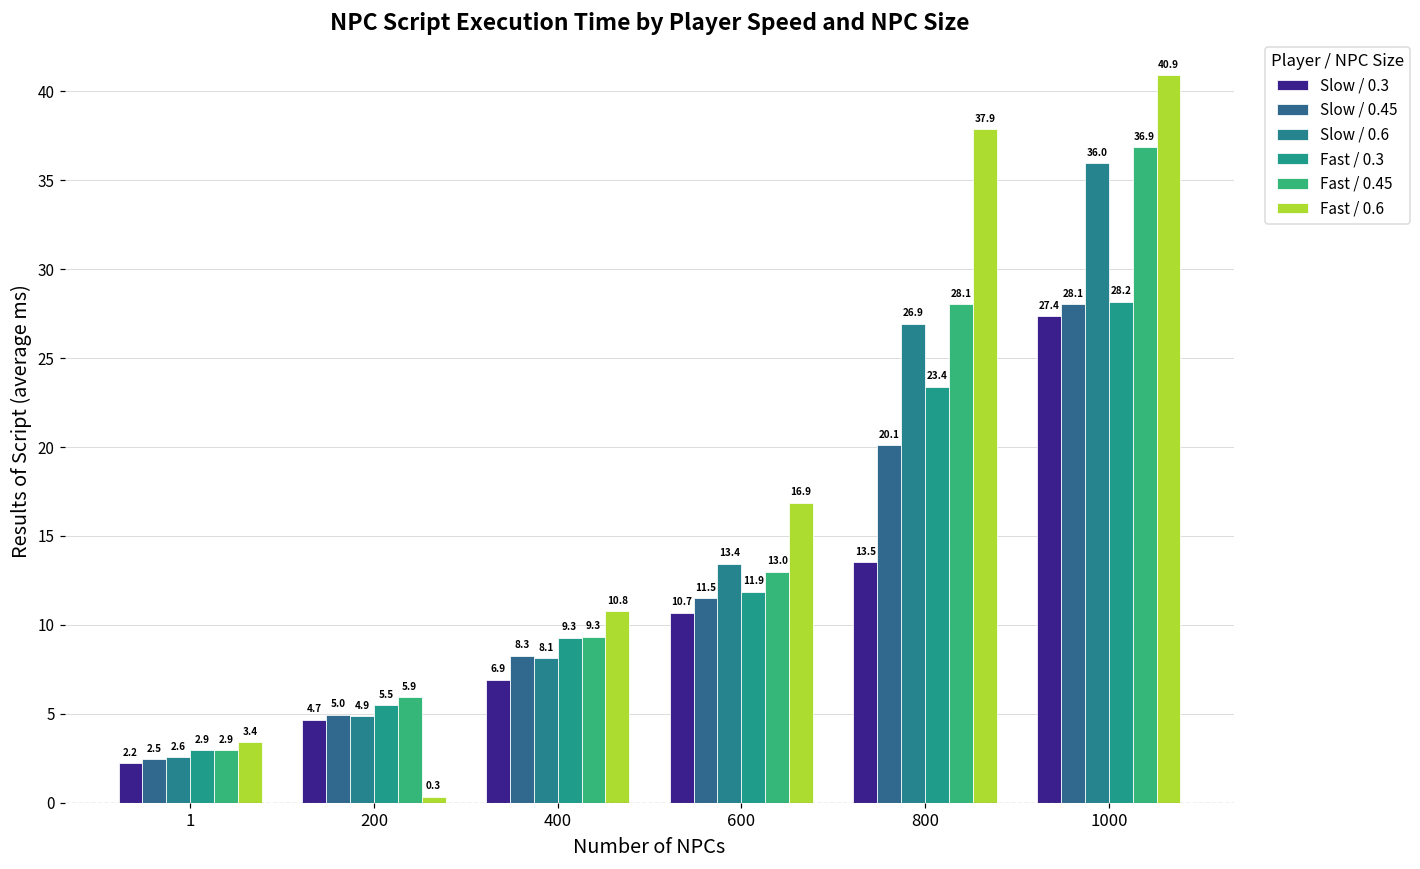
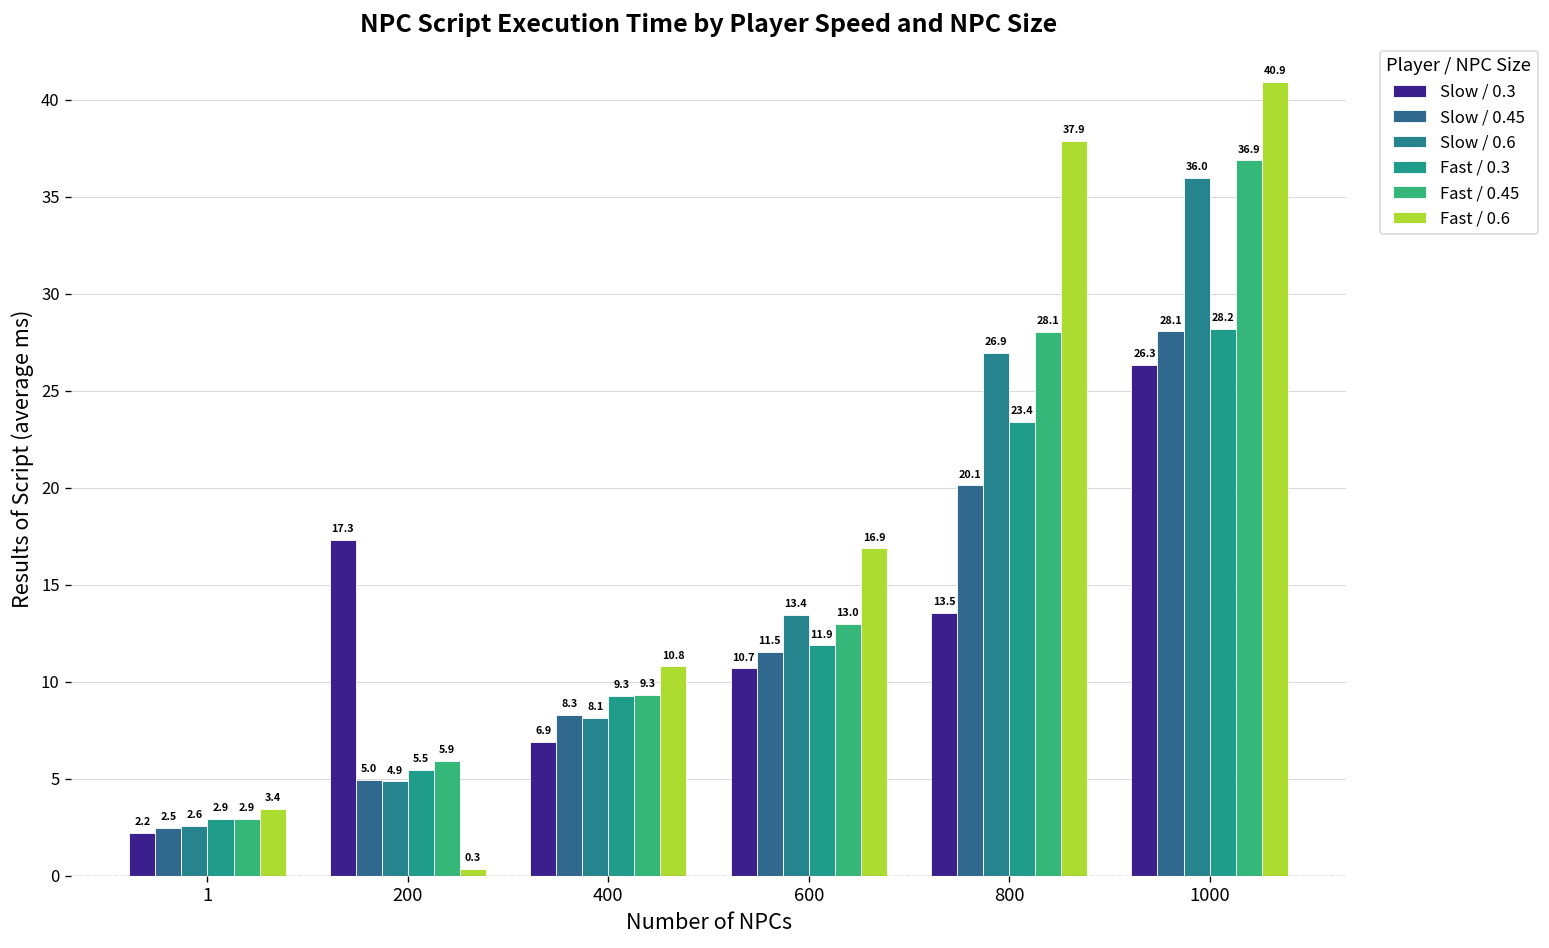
Slow / 0.3, 200: 4.7 -> 17.3
Slow / 0.3, 1000: 27.4 -> 26.3
